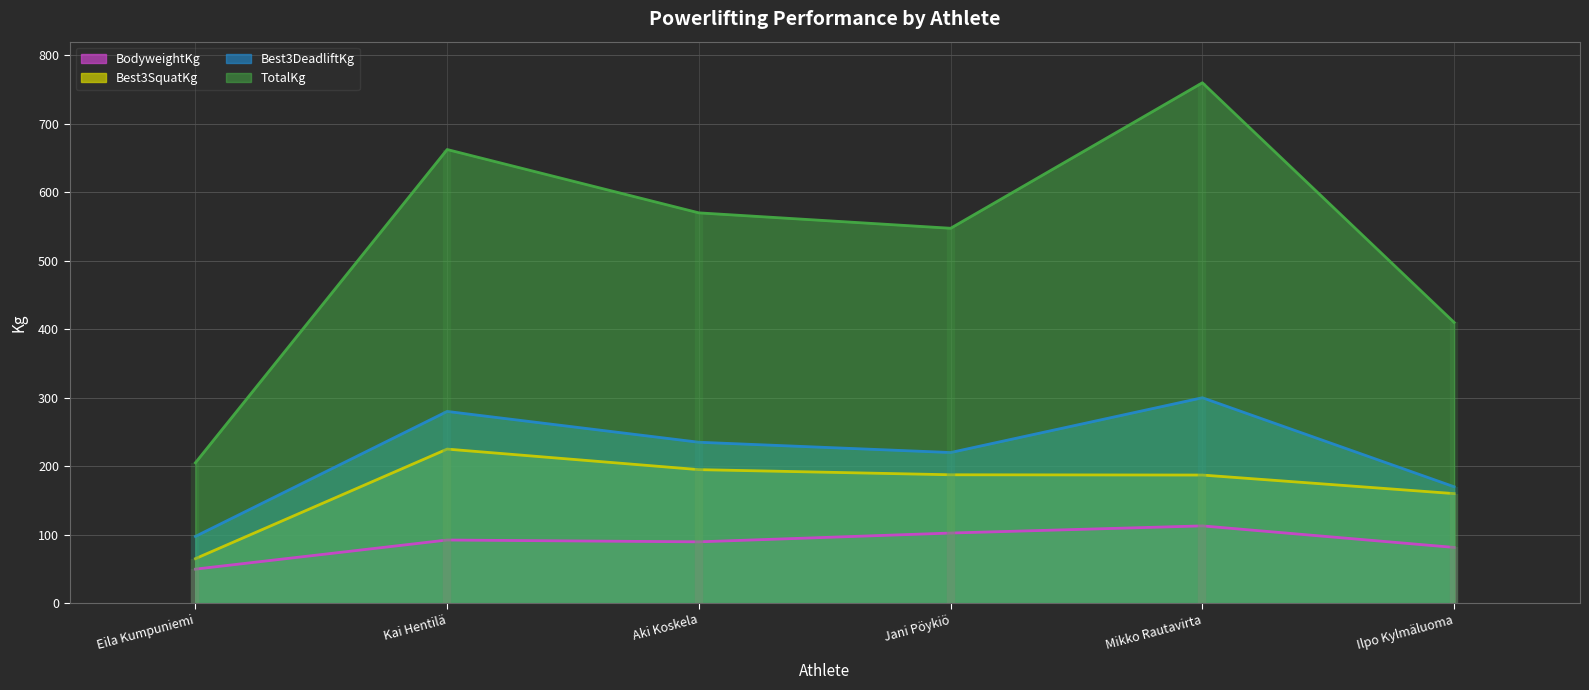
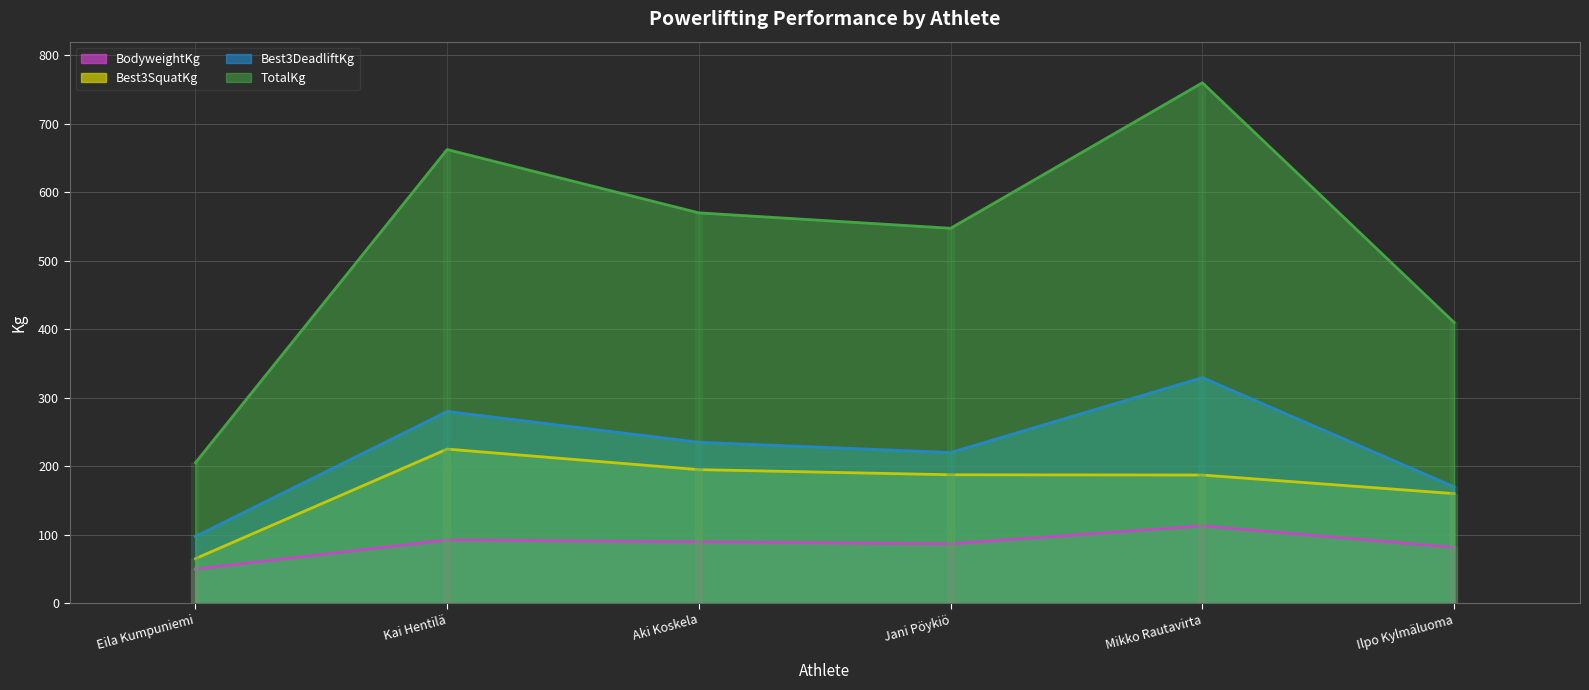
BodyweightKg, Jani Pöykiö: 100 -> 90
Best3DeadliftKg, Mikko Rautavirta: 300 -> 330
